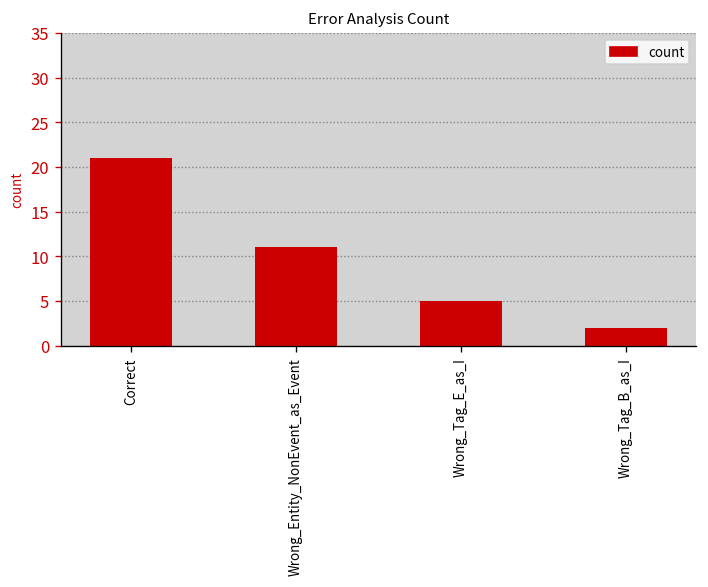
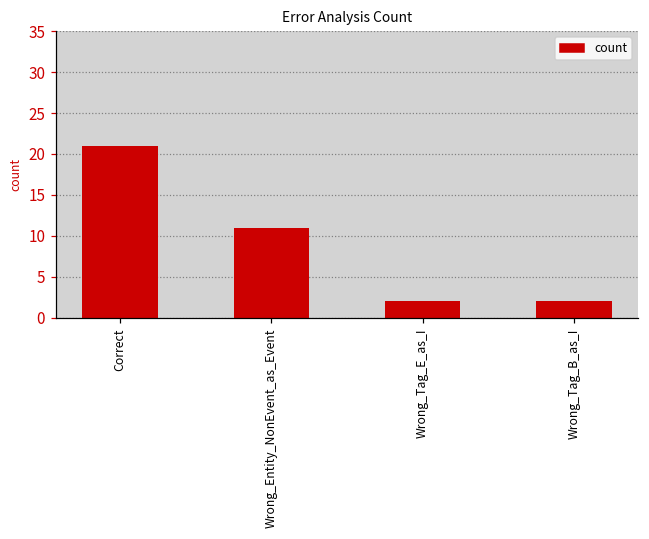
Wrong_Tag_E_as_I: 5 -> 2
